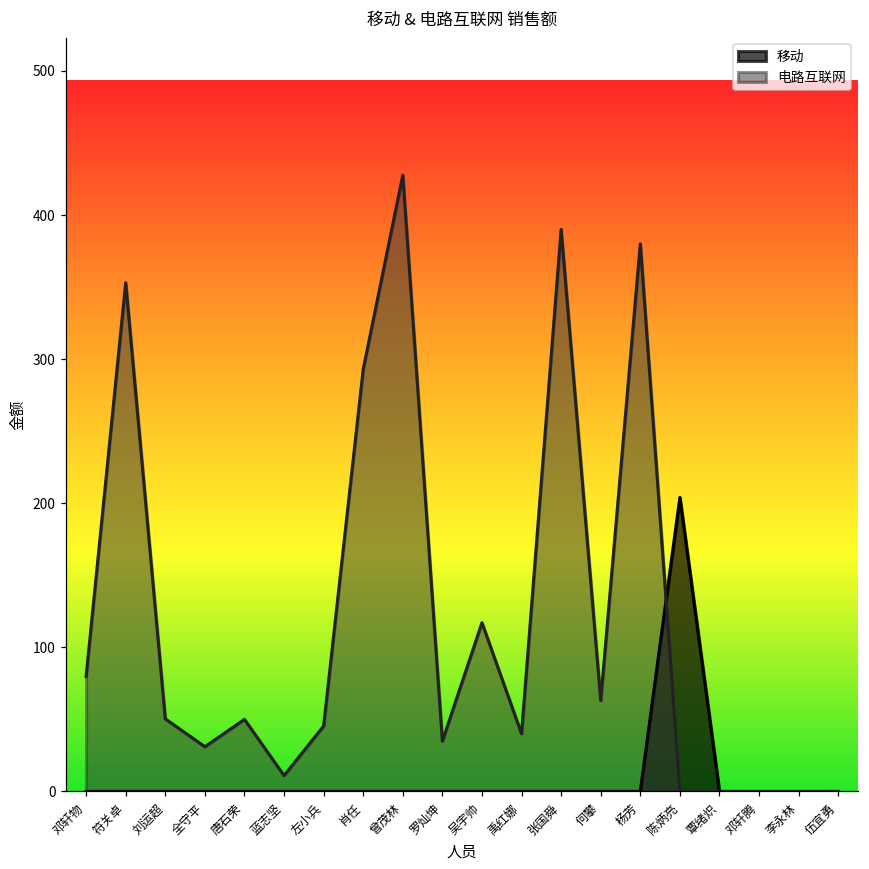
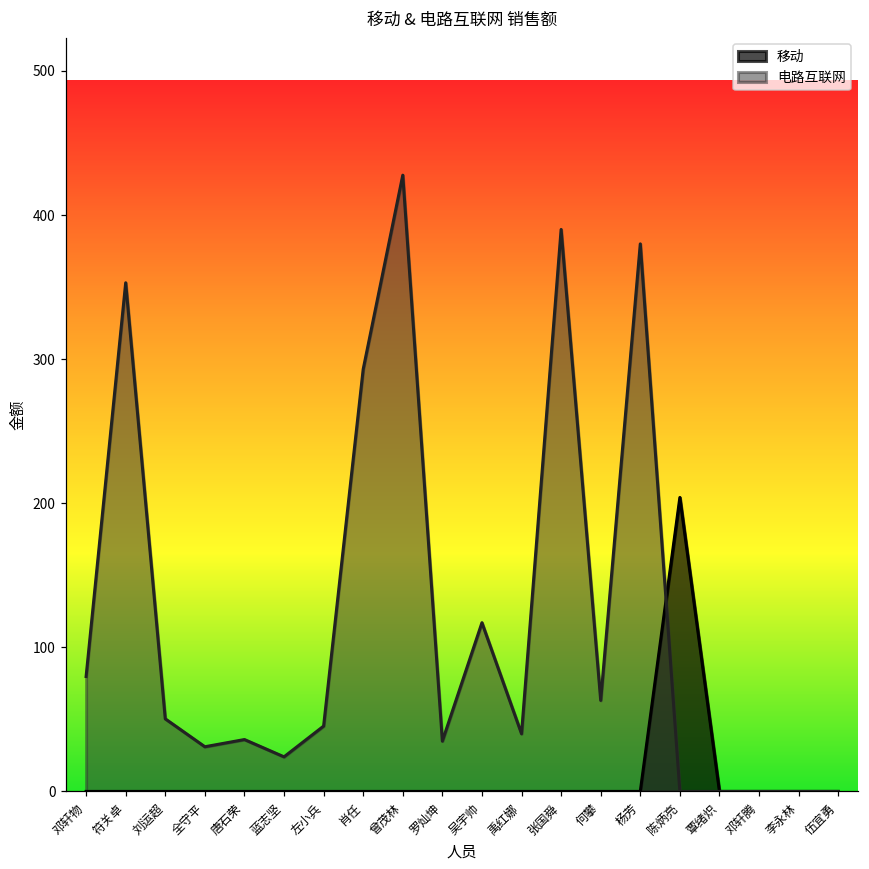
电路互联网, 唐石荣: 50 -> 36
电路互联网, 蓝志坚: 11 -> 24
